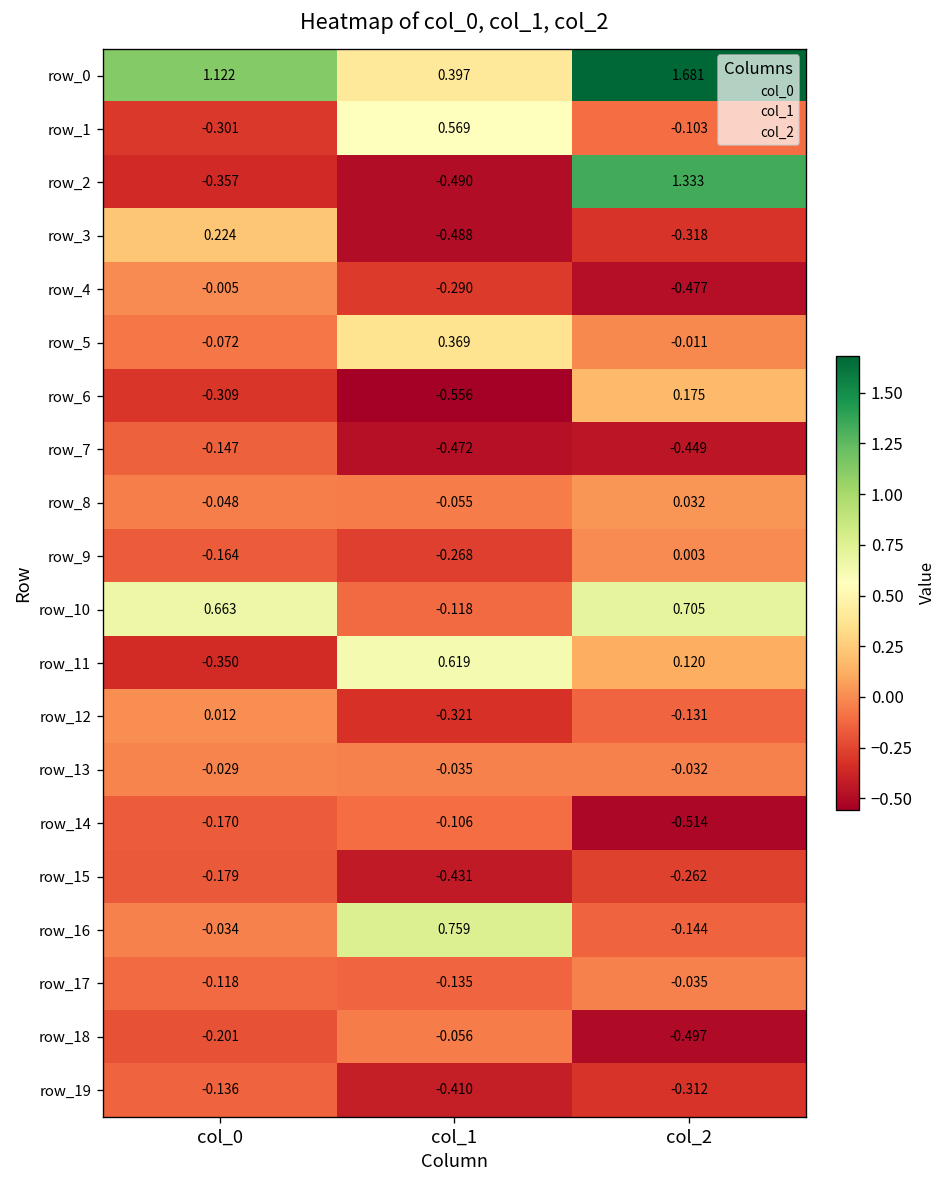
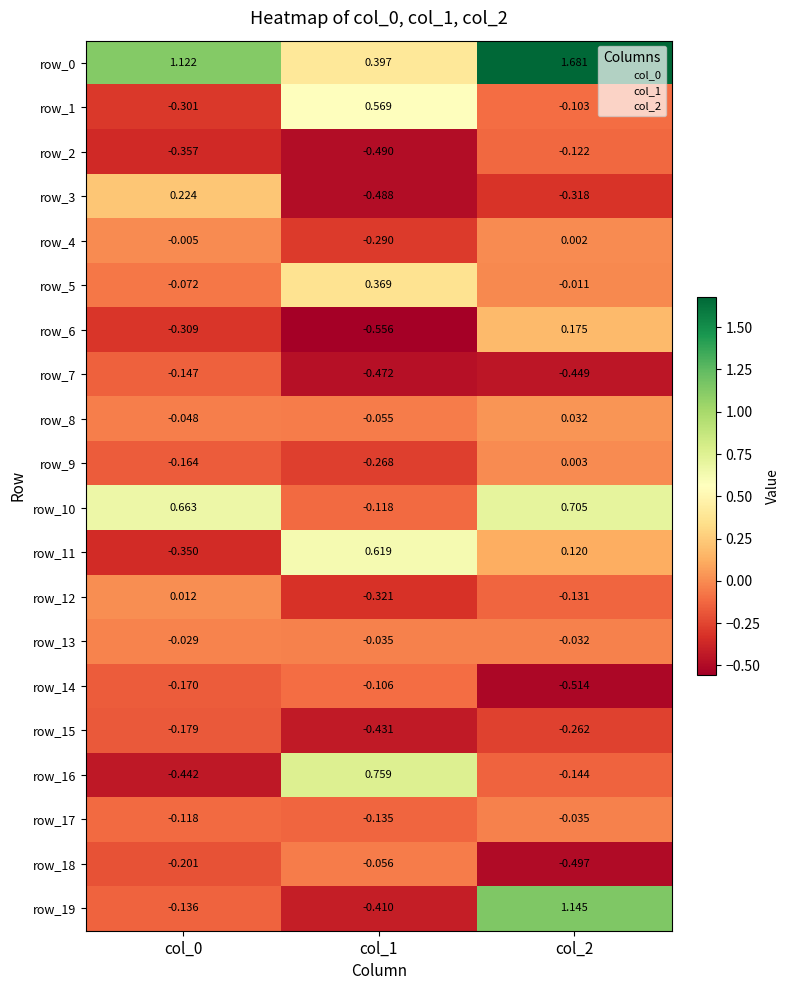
row_2, col_2: 1.333 -> -0.122
row_4, col_2: -0.477 -> 0.002
row_16, col_0: -0.034 -> -0.442
row_19, col_2: -0.312 -> 1.145
